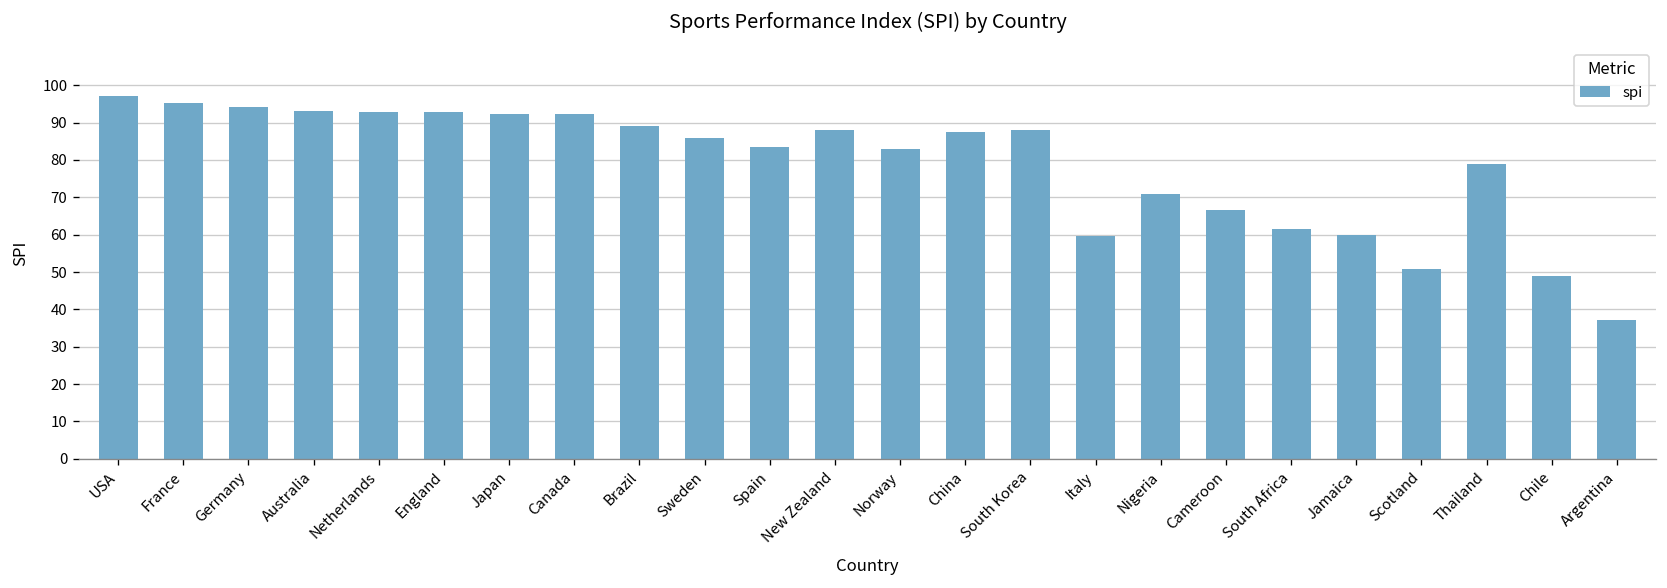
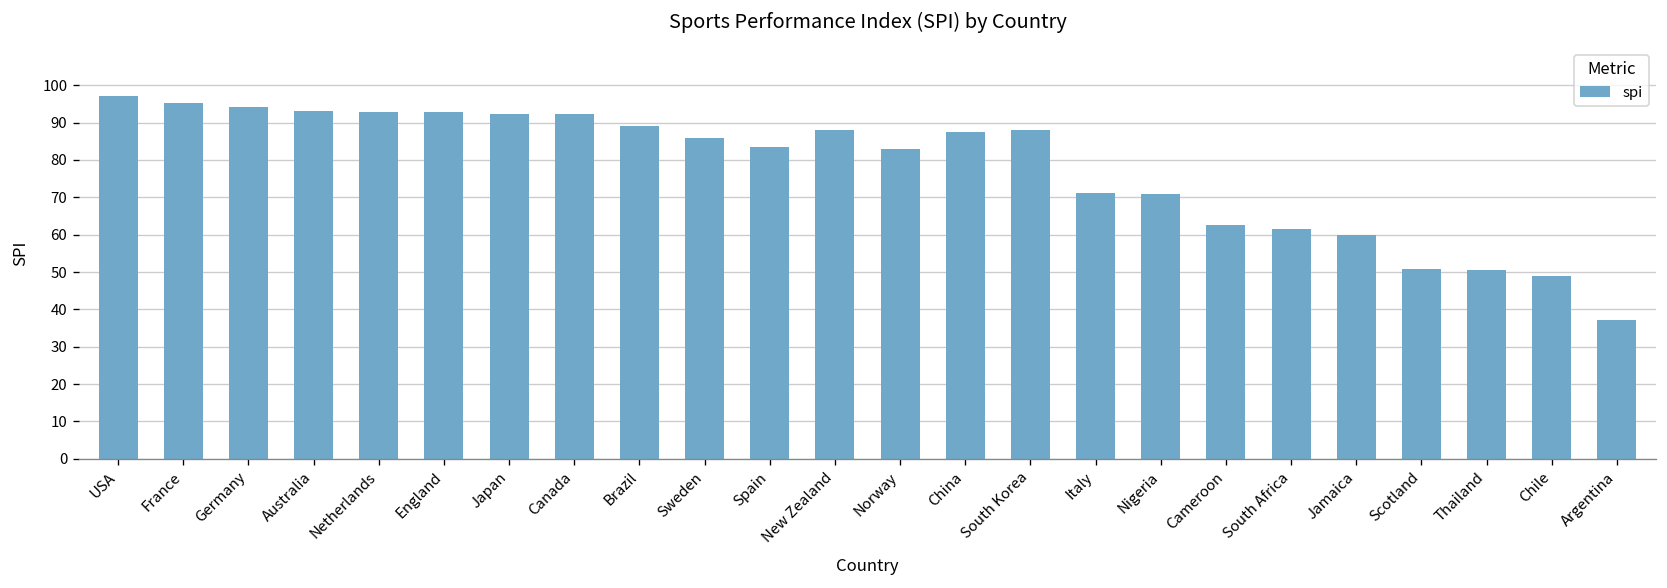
Italy: 60 -> 71
Cameroon: 67 -> 63
Thailand: 79 -> 50
